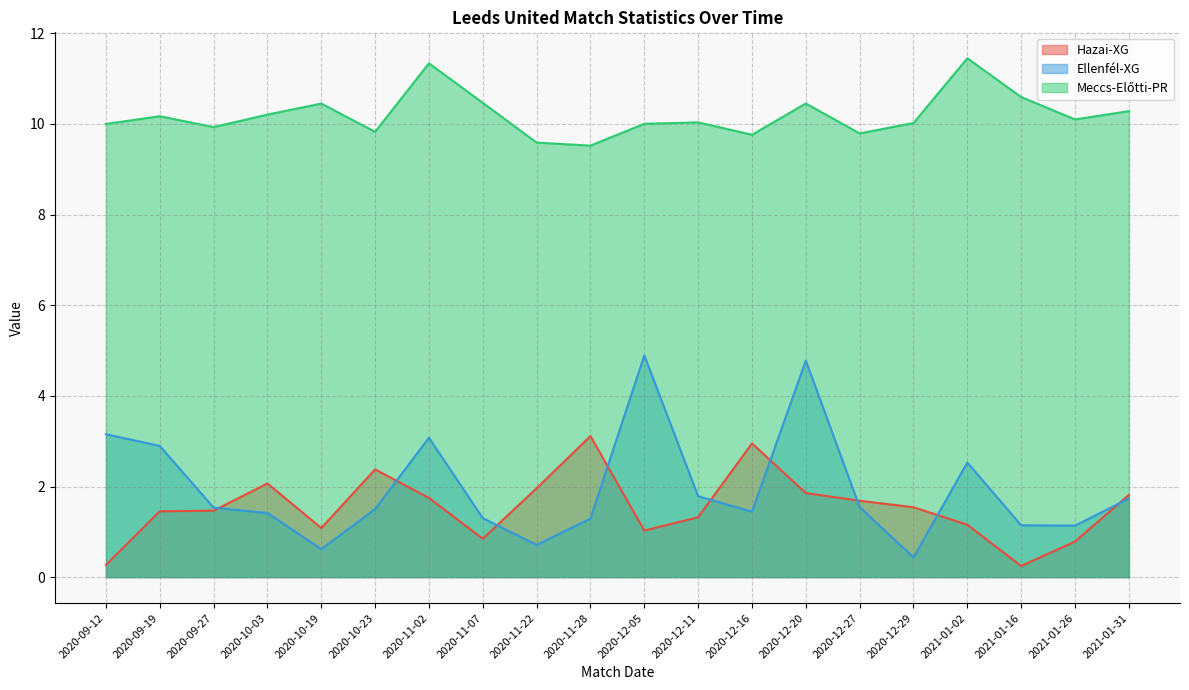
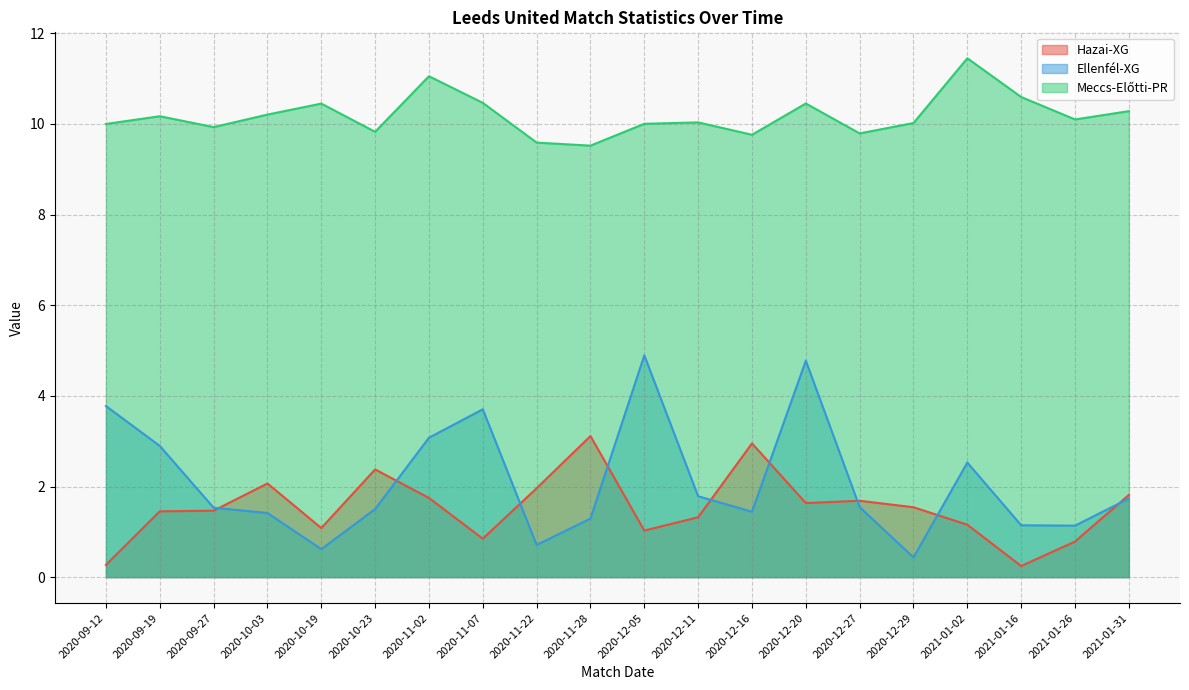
Ellenfél-XG, 2020-09-12: 3.2 -> 3.8
Meccs-Előtti-PR, 2020-11-02: 11.3 -> 11.1
Ellenfél-XG, 2020-11-07: 1.3 -> 3.7
Hazai-XG, 2020-12-20: 1.9 -> 1.6
